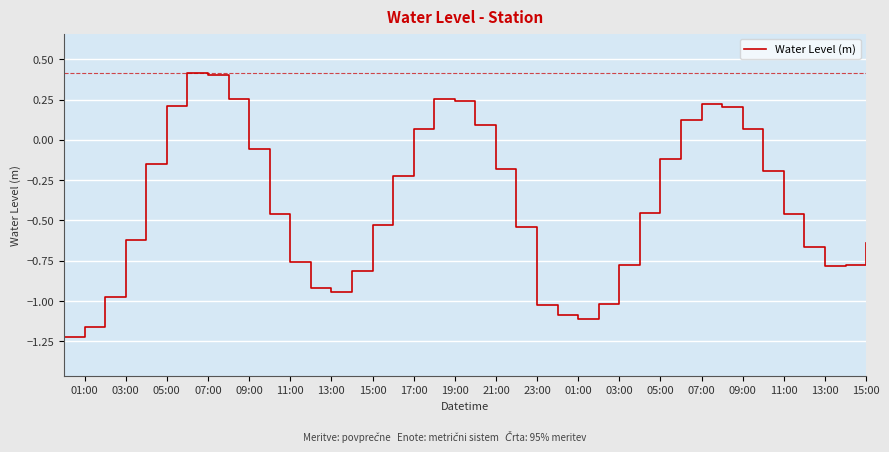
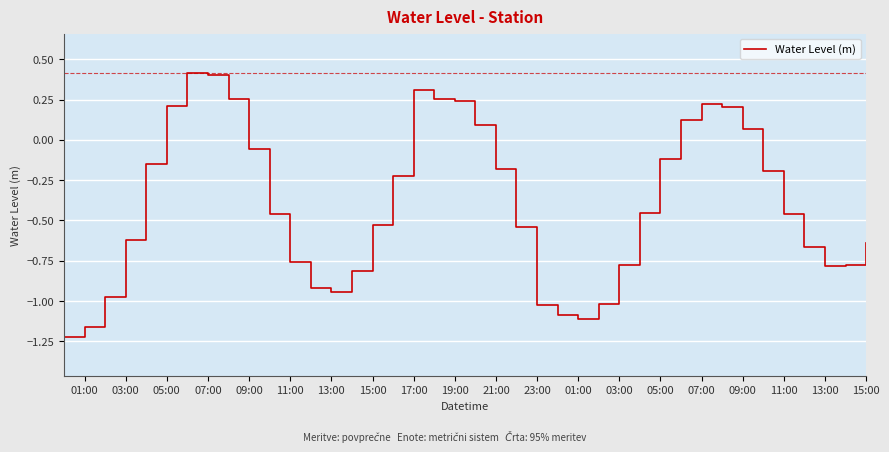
17:00: 0.07 -> 0.31
